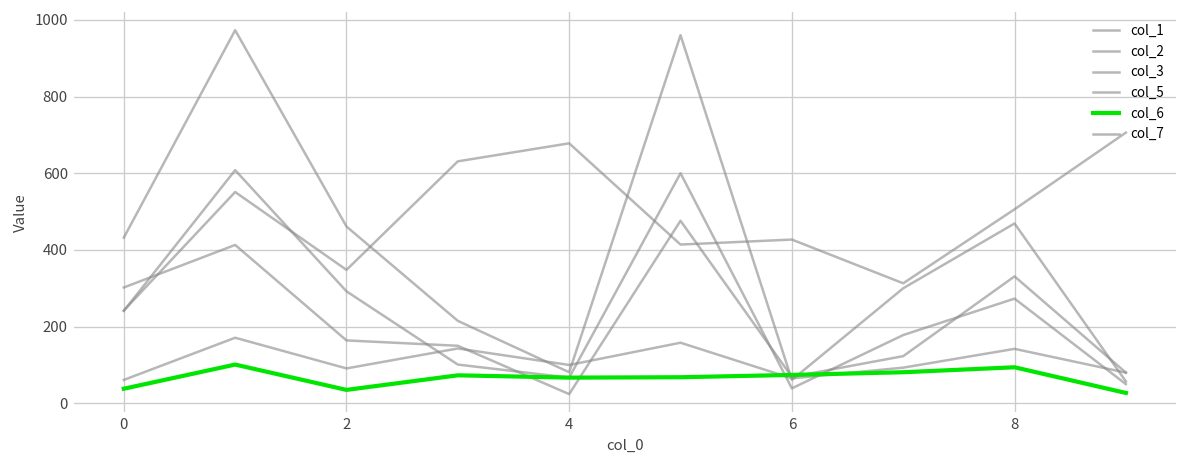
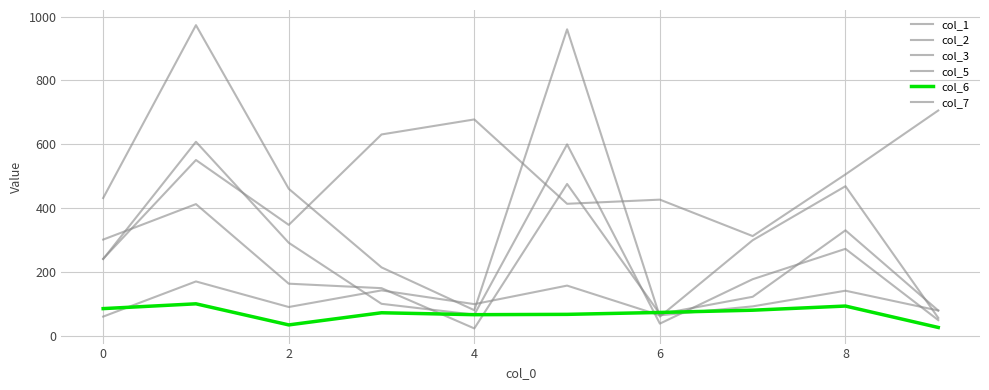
col_6, 0: 40 -> 90
